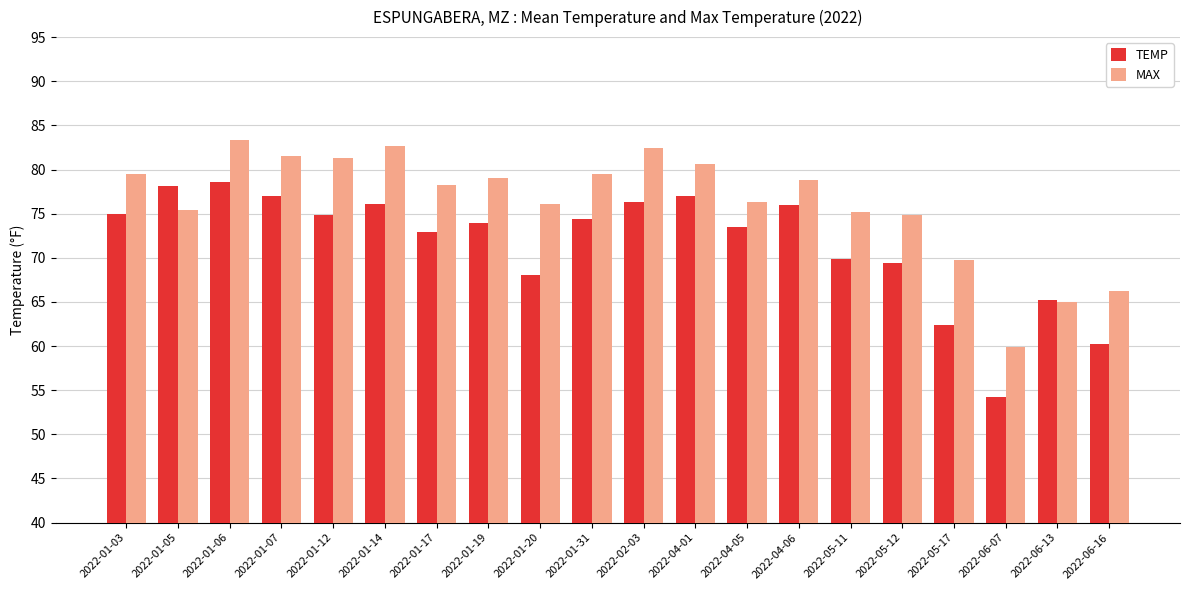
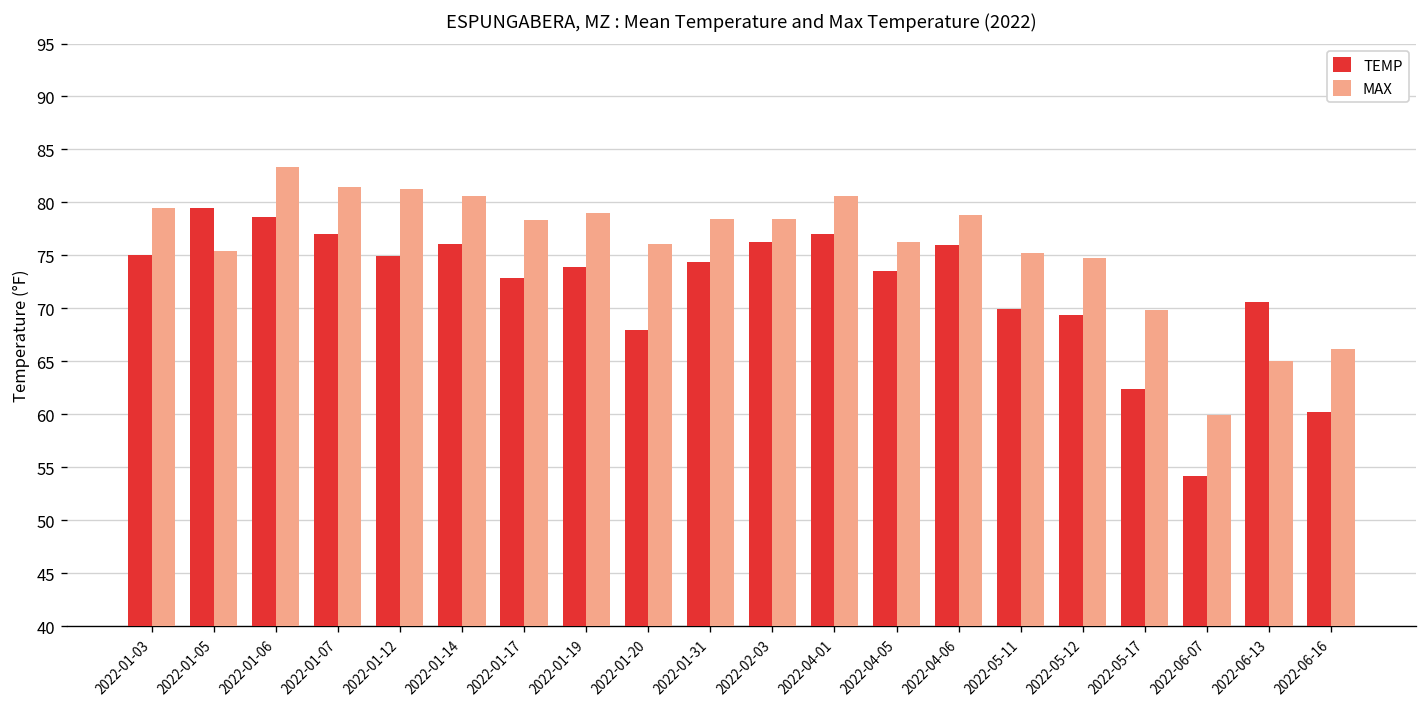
TEMP, 2022-01-05: 78 -> 80
MAX, 2022-01-14: 83 -> 81
MAX, 2022-01-31: 80 -> 78
MAX, 2022-02-03: 82 -> 78
TEMP, 2022-06-13: 65 -> 71
